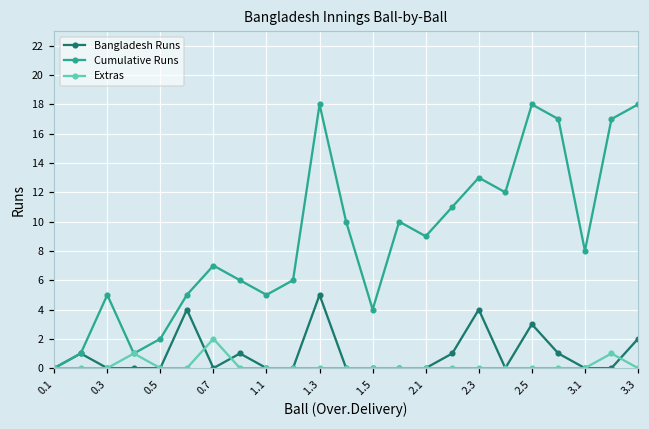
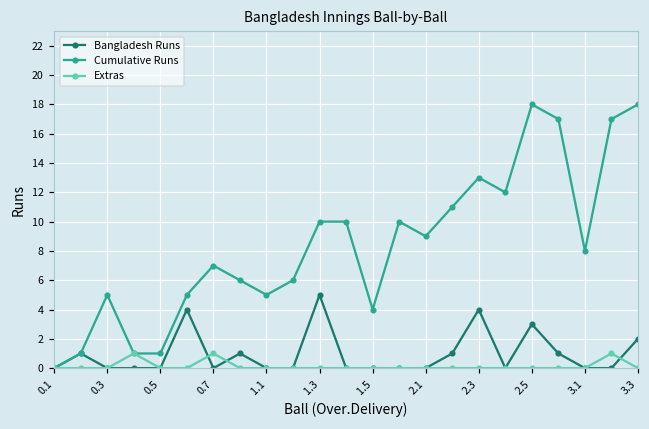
Cumulative Runs, 0.5: 2 -> 1
Extras, 0.7: 2 -> 1
Cumulative Runs, 1.3: 18 -> 10
